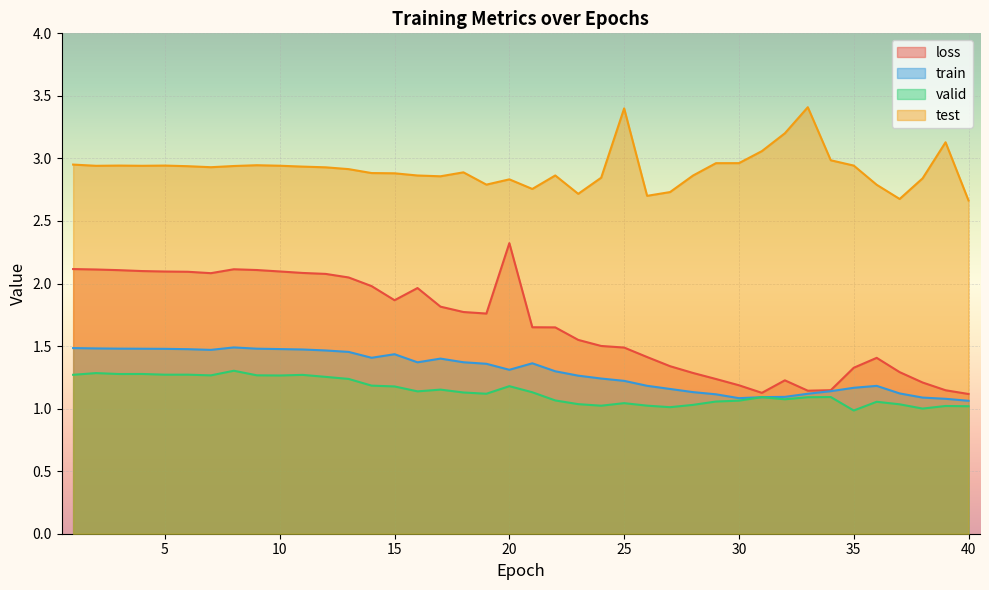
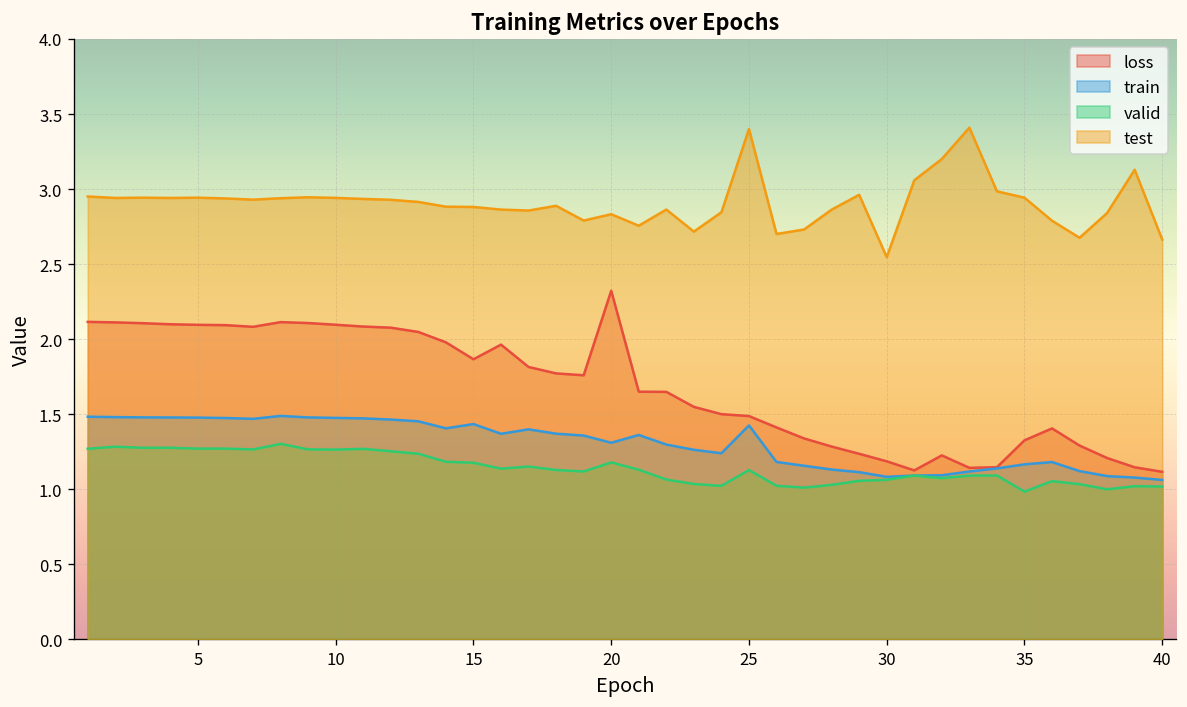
train, 25: 1.22 -> 1.43
valid, 25: 1.04 -> 1.13
test, 30: 2.96 -> 2.55
